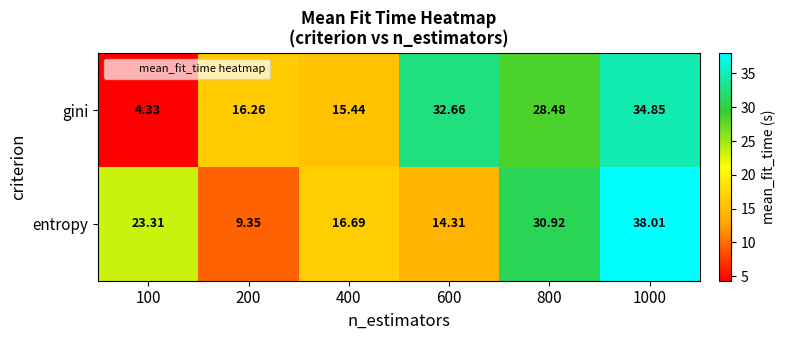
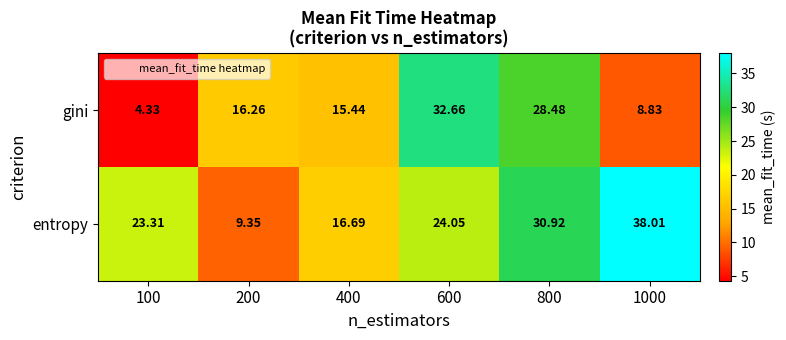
gini, 1000: 34.85 -> 8.83
entropy, 600: 14.31 -> 24.05
